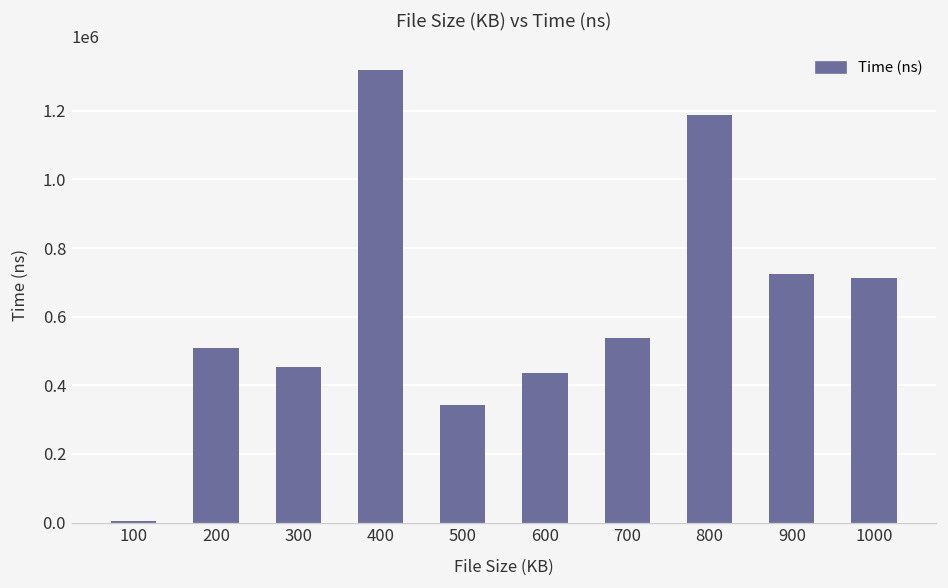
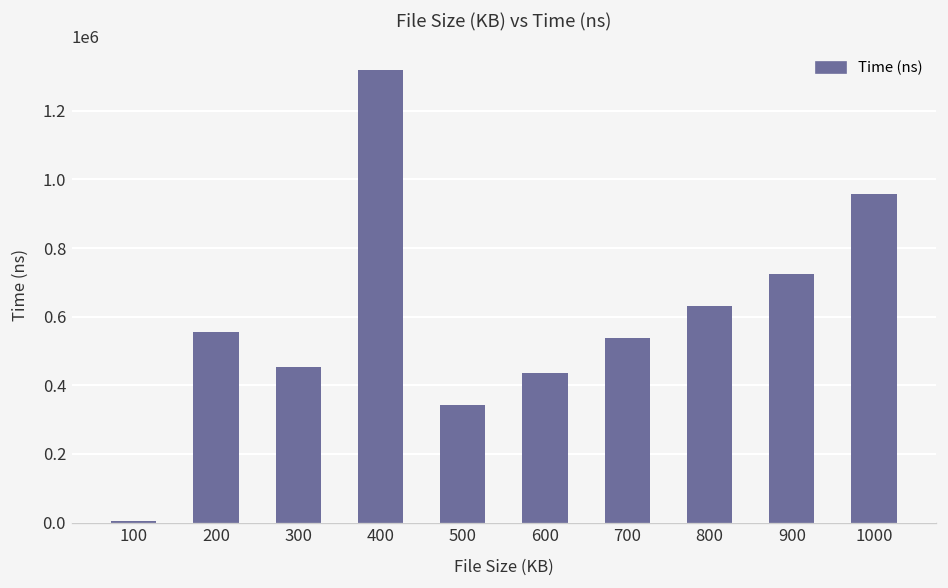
200: 510000 -> 550000
800: 1190000 -> 630000
1000: 710000 -> 960000
